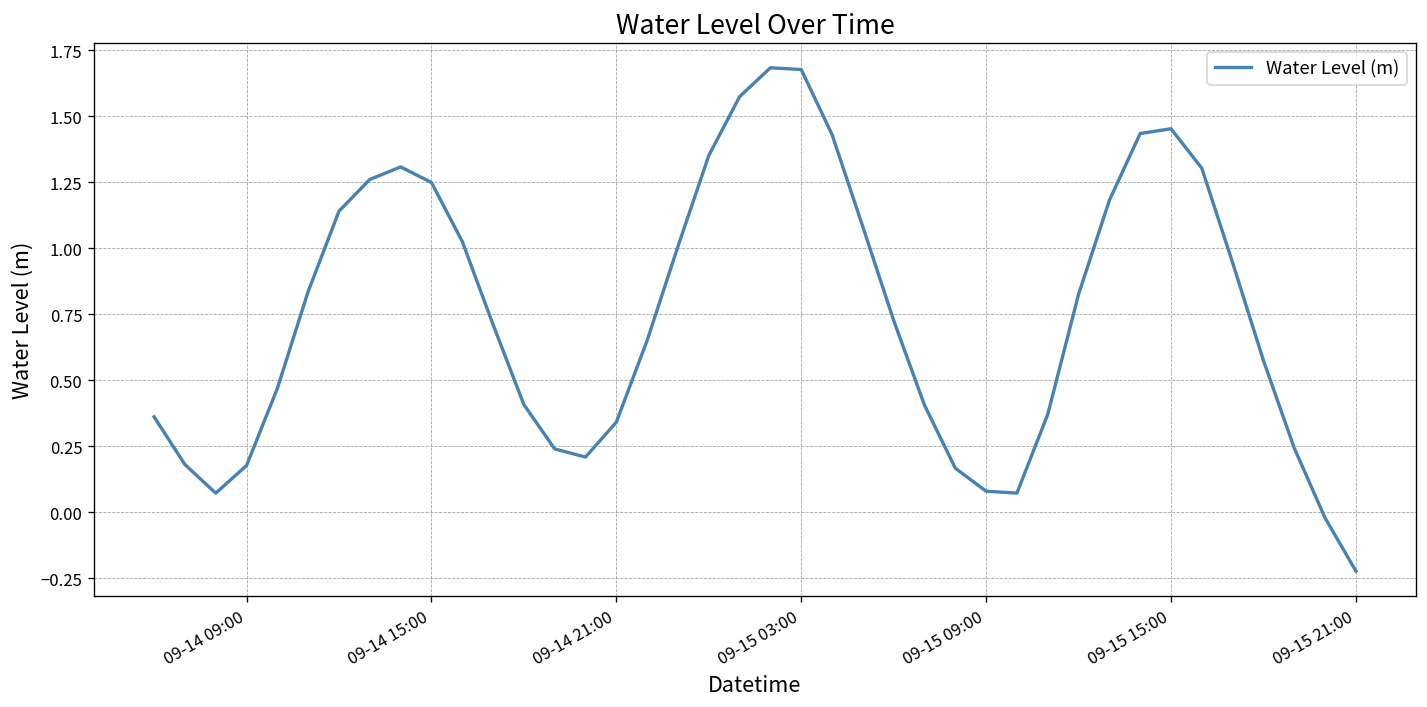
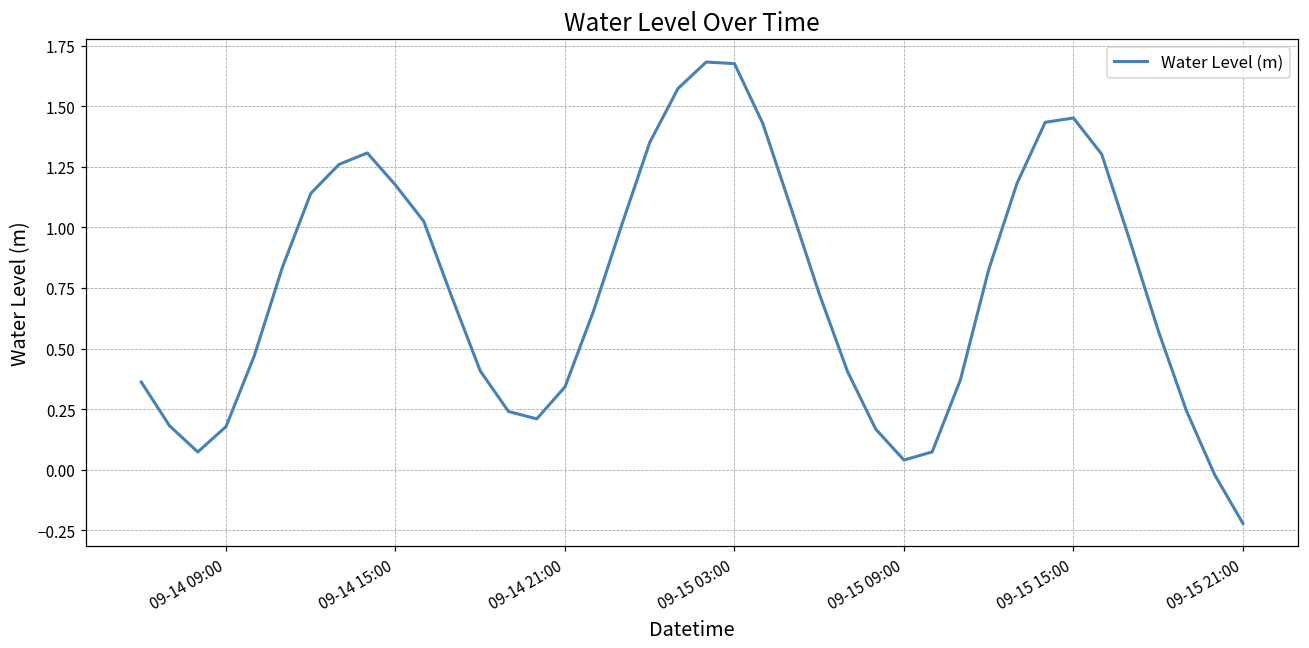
09-14 15:00: 1.25 -> 1.18
09-15 09:00: 0.08 -> 0.04
